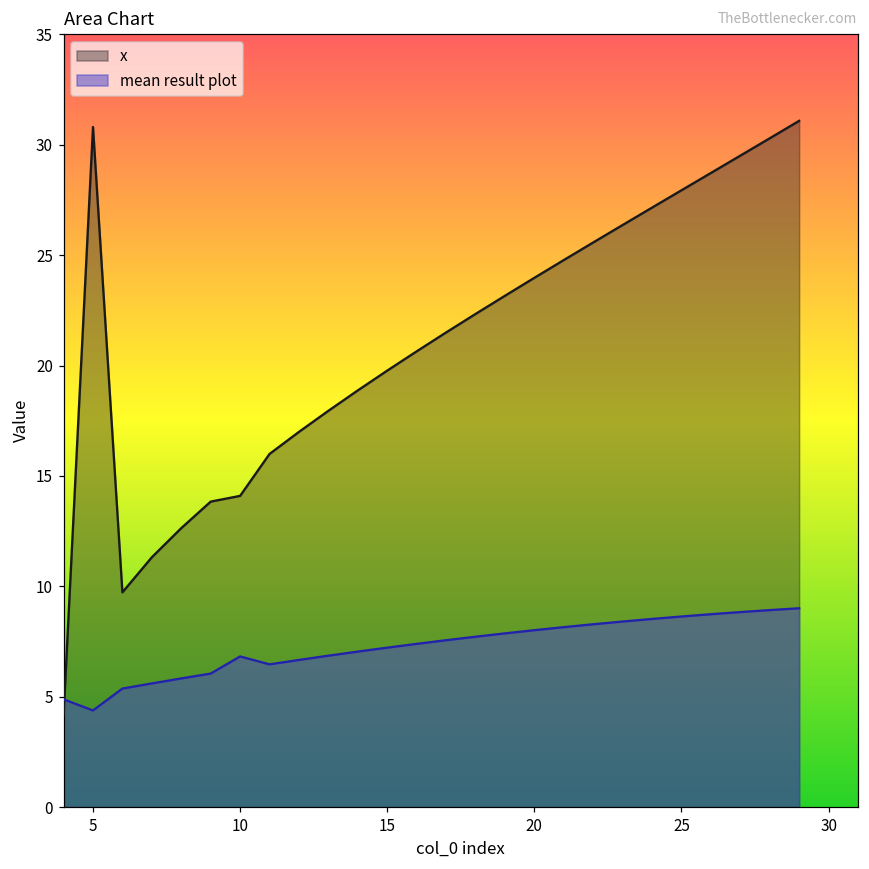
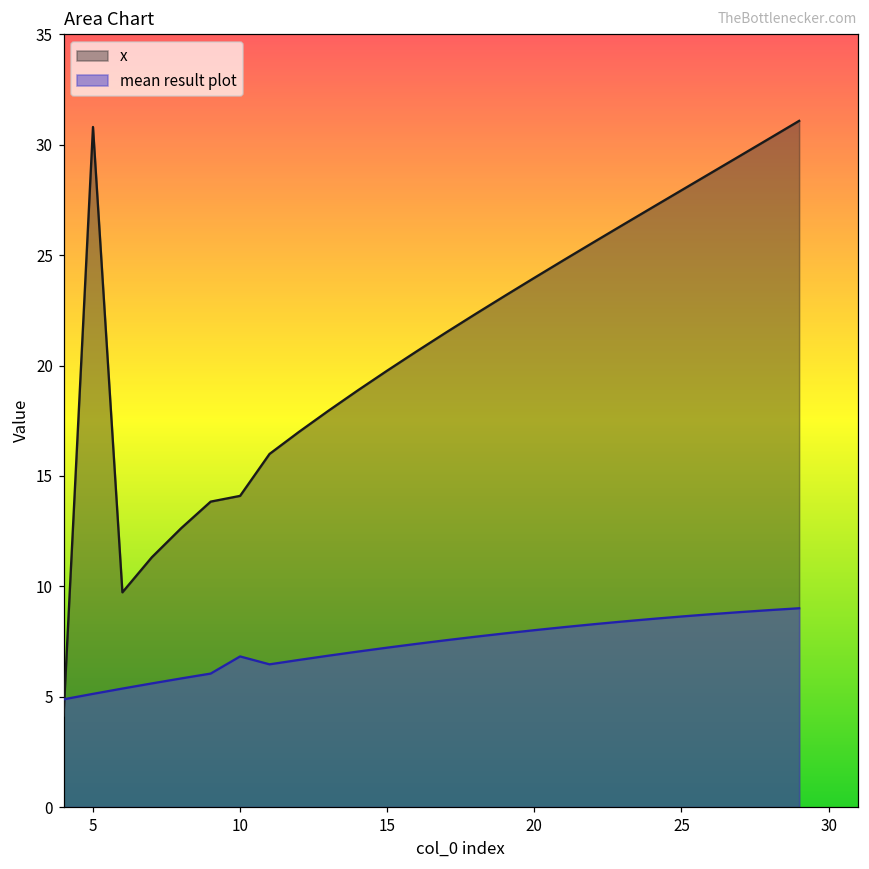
mean result plot, 5: 4.4 -> 5.1
